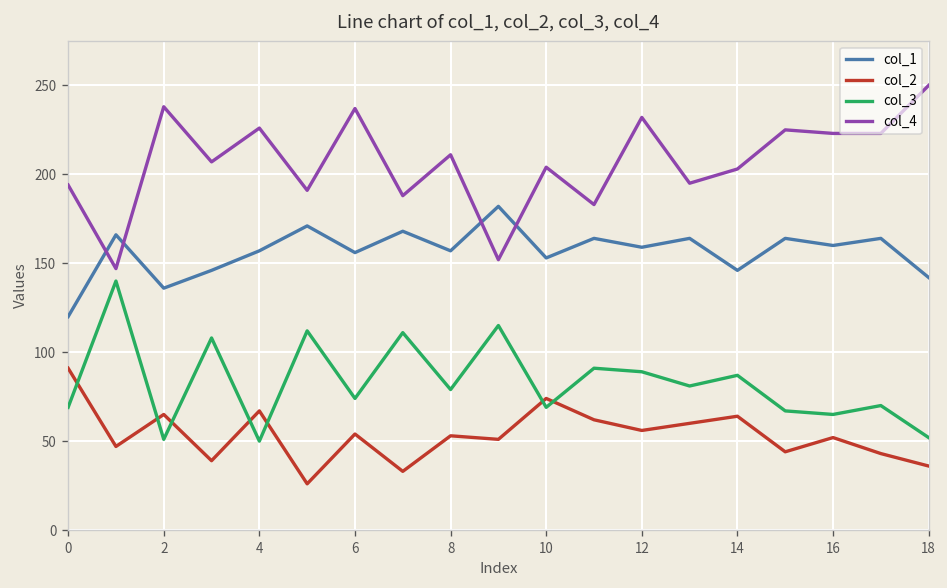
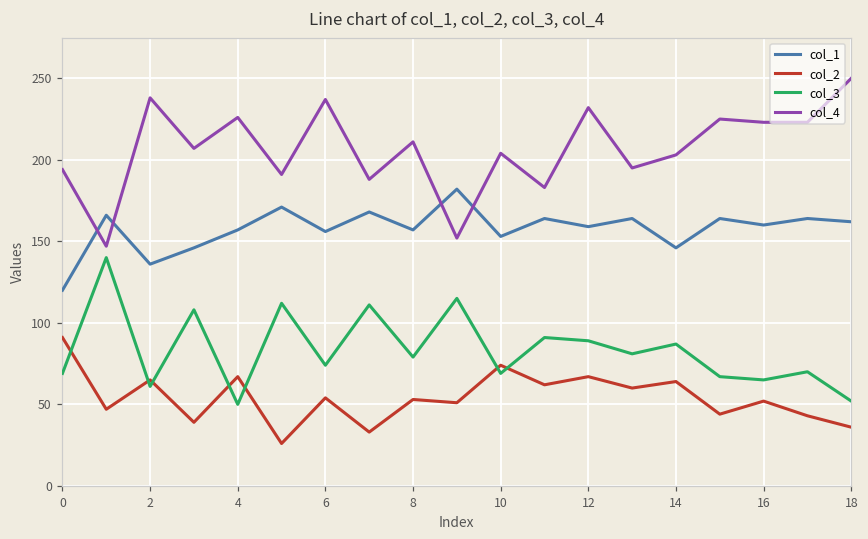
col_3, 2: 51 -> 61
col_2, 12: 56 -> 67
col_1, 18: 142 -> 162
